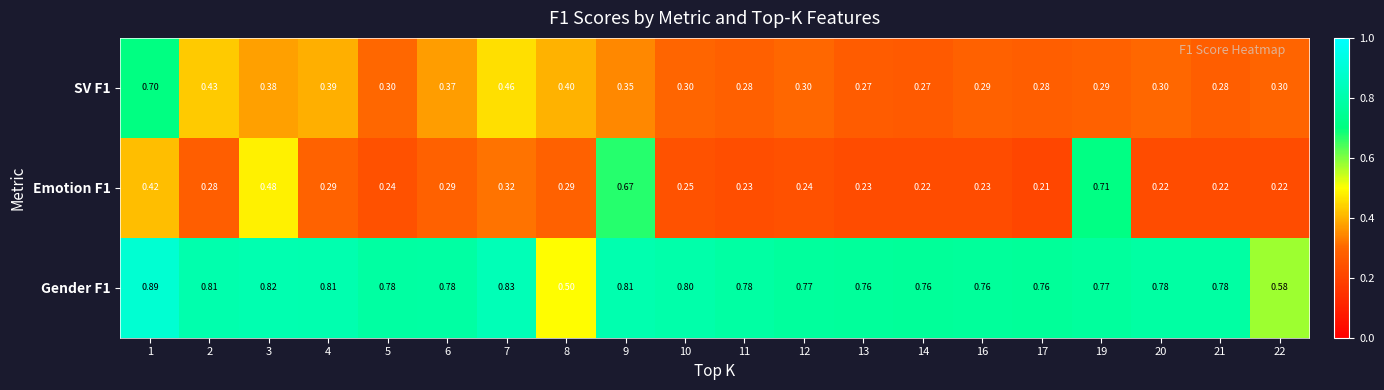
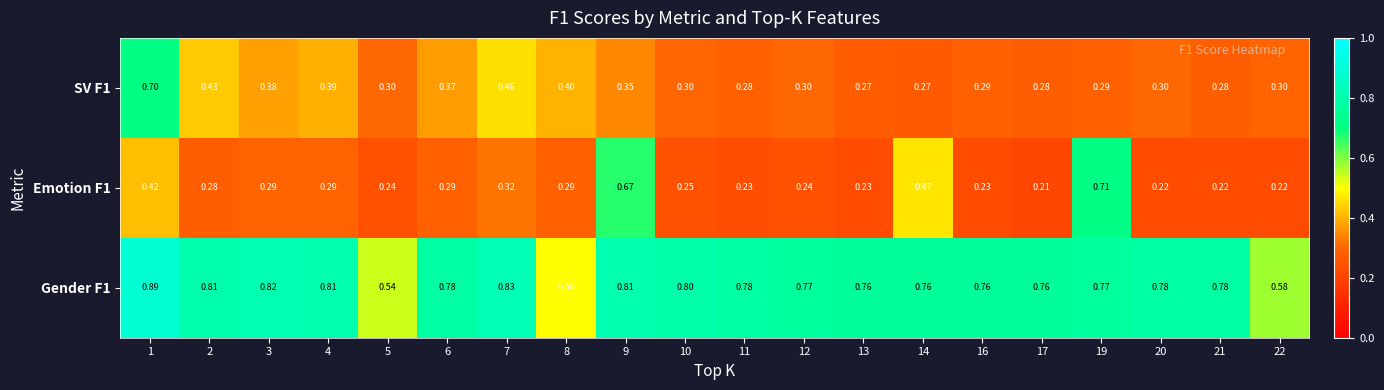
Emotion F1, 3: 0.48 -> 0.29
Emotion F1, 14: 0.22 -> 0.47
Gender F1, 5: 0.78 -> 0.54
